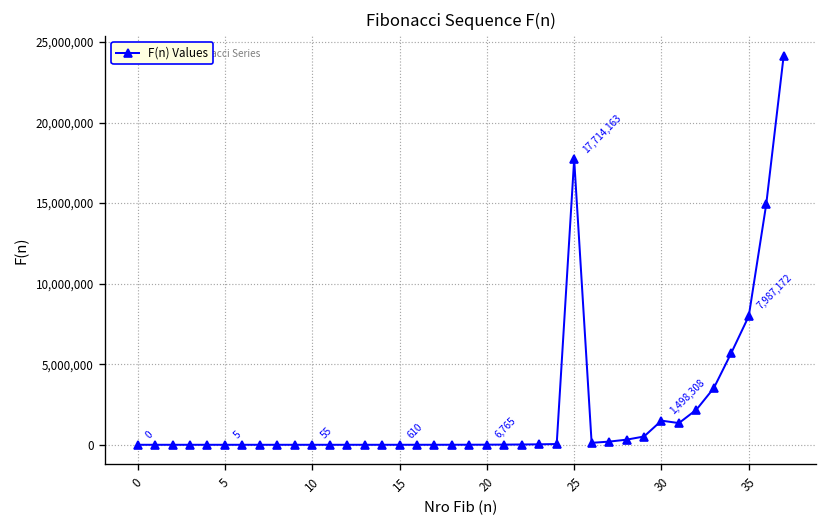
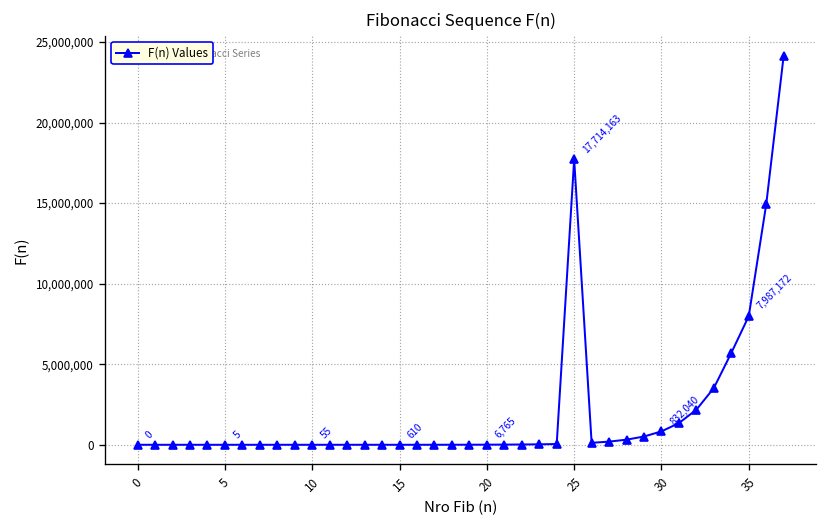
30: 1,498,308 -> 832,040
